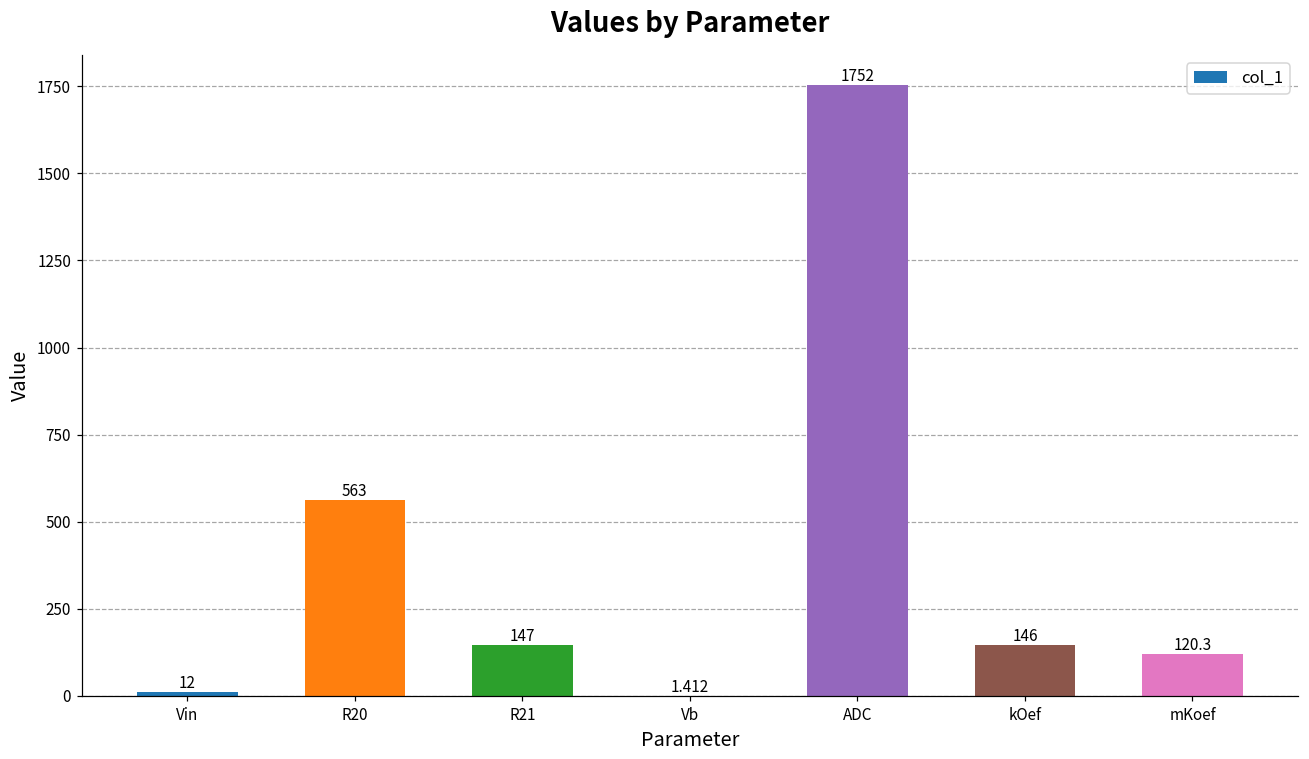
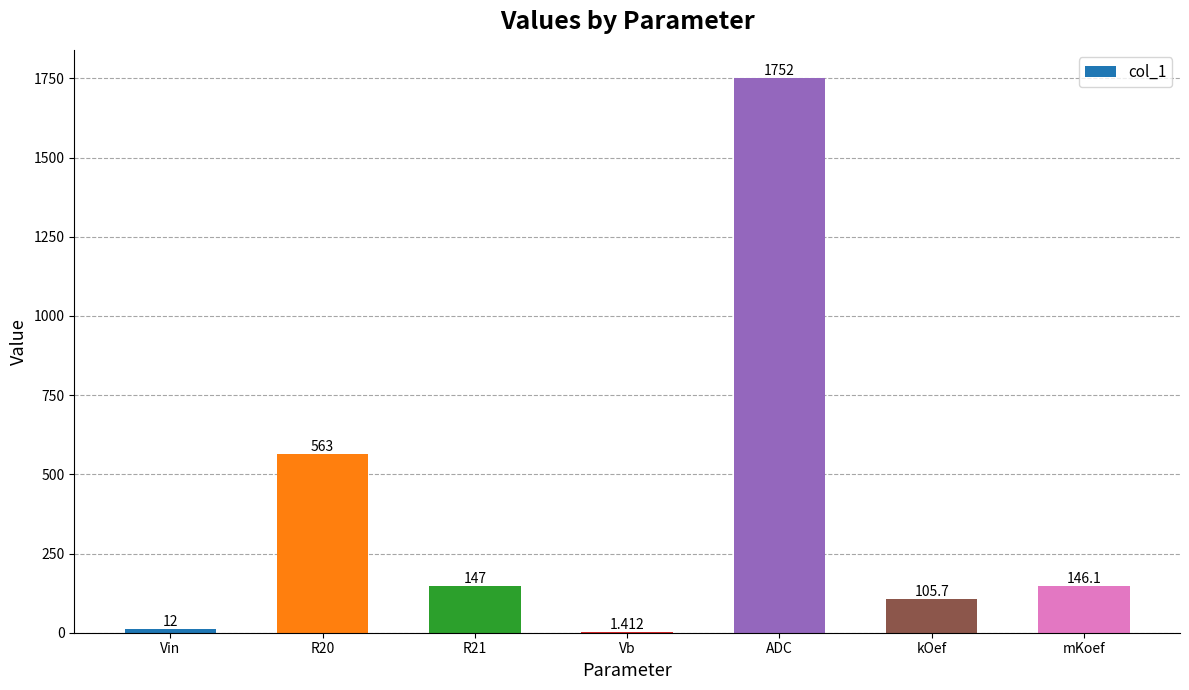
kOef: 146 -> 105.7
mKoef: 120.3 -> 146.1
